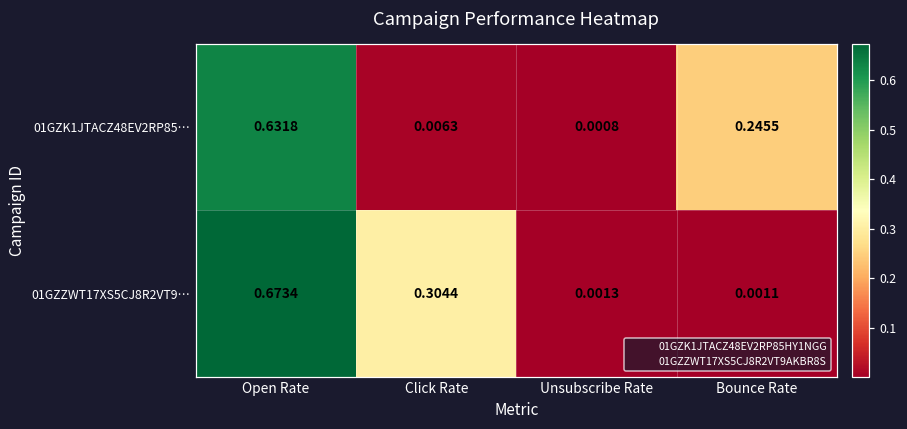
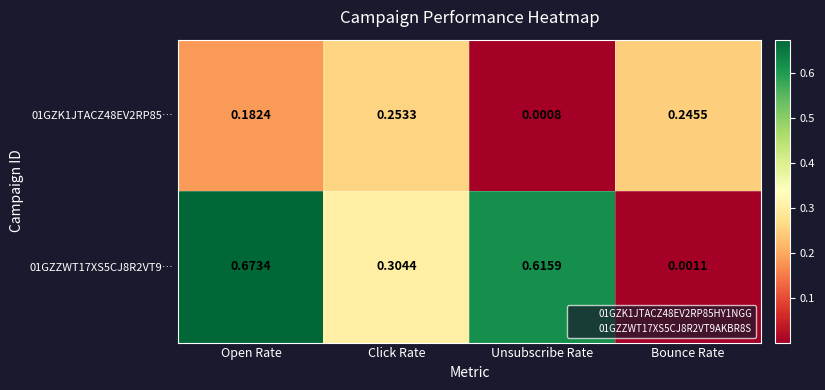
01GZK1JTACZ48EV2RP85…, Open Rate: 0.6318 -> 0.1824
01GZK1JTACZ48EV2RP85…, Click Rate: 0.0063 -> 0.2533
01GZZWT17XS5CJ8R2VT9…, Unsubscribe Rate: 0.0013 -> 0.6159
